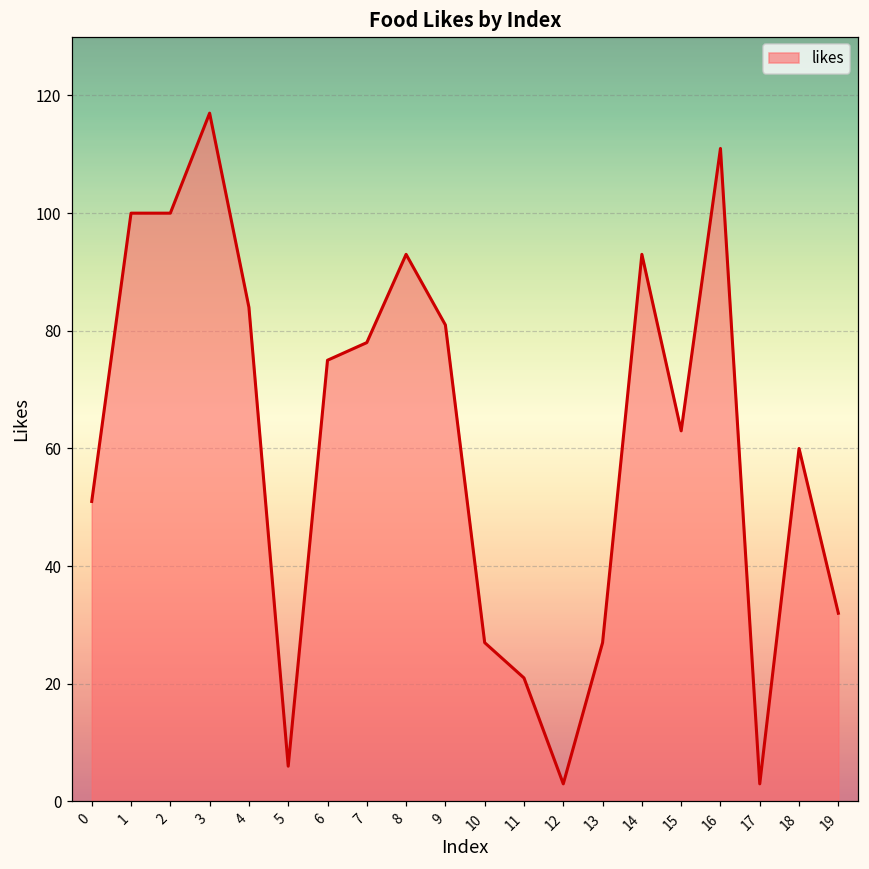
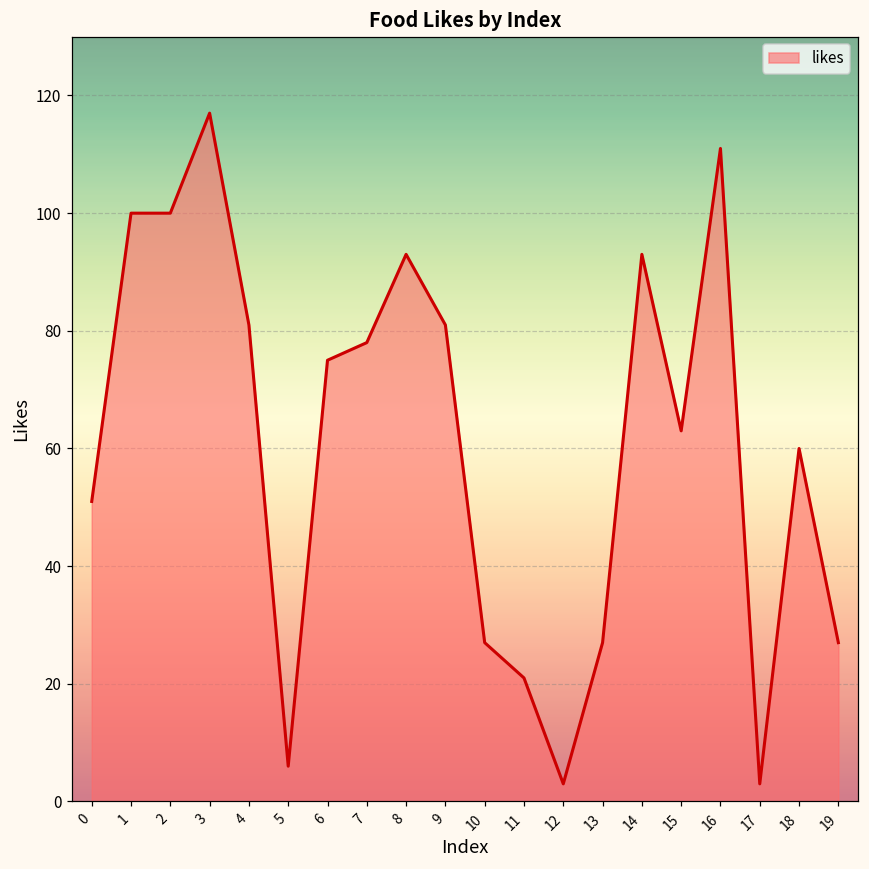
4: 84 -> 81
19: 32 -> 27
